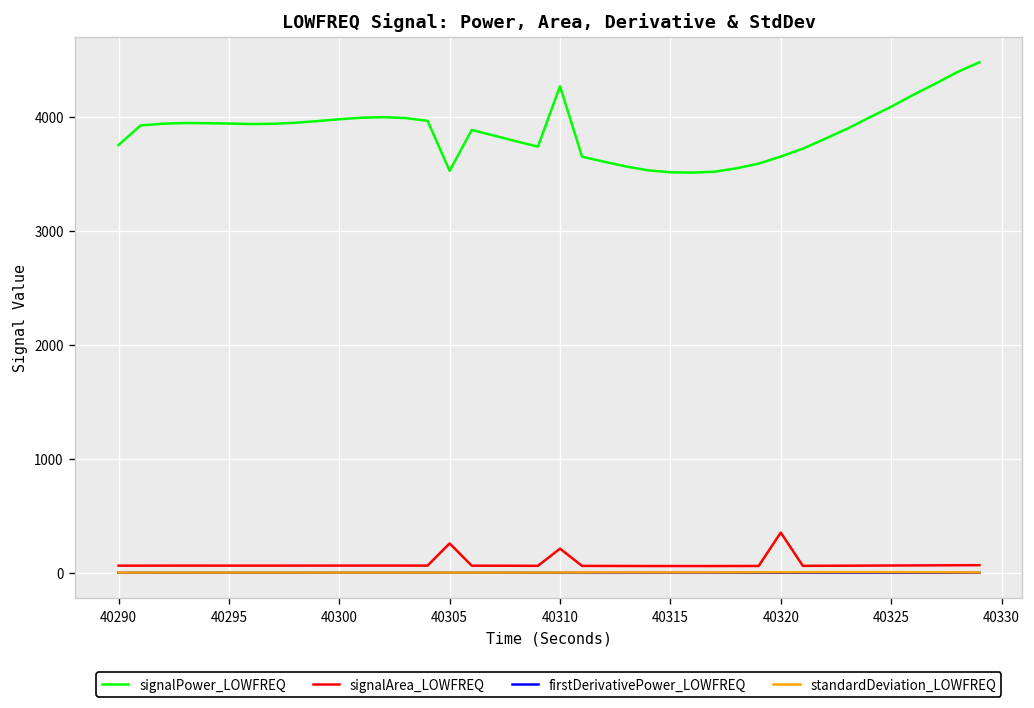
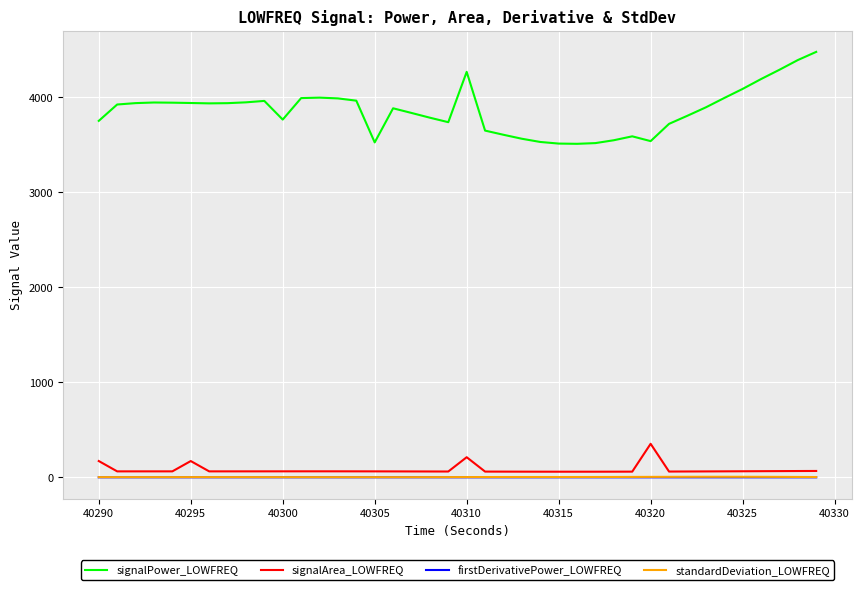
signalArea_LOWFREQ, 40290: 100 -> 200
signalArea_LOWFREQ, 40295: 100 -> 200
signalPower_LOWFREQ, 40300: 4000 -> 3800
signalArea_LOWFREQ, 40305: 300 -> 100
signalPower_LOWFREQ, 40320: 3600 -> 3500
